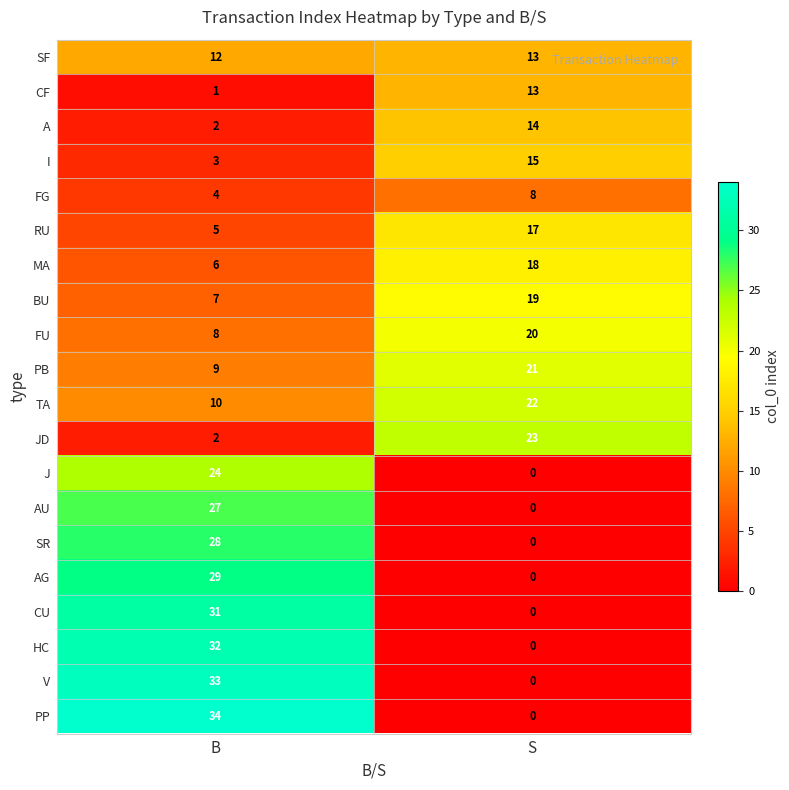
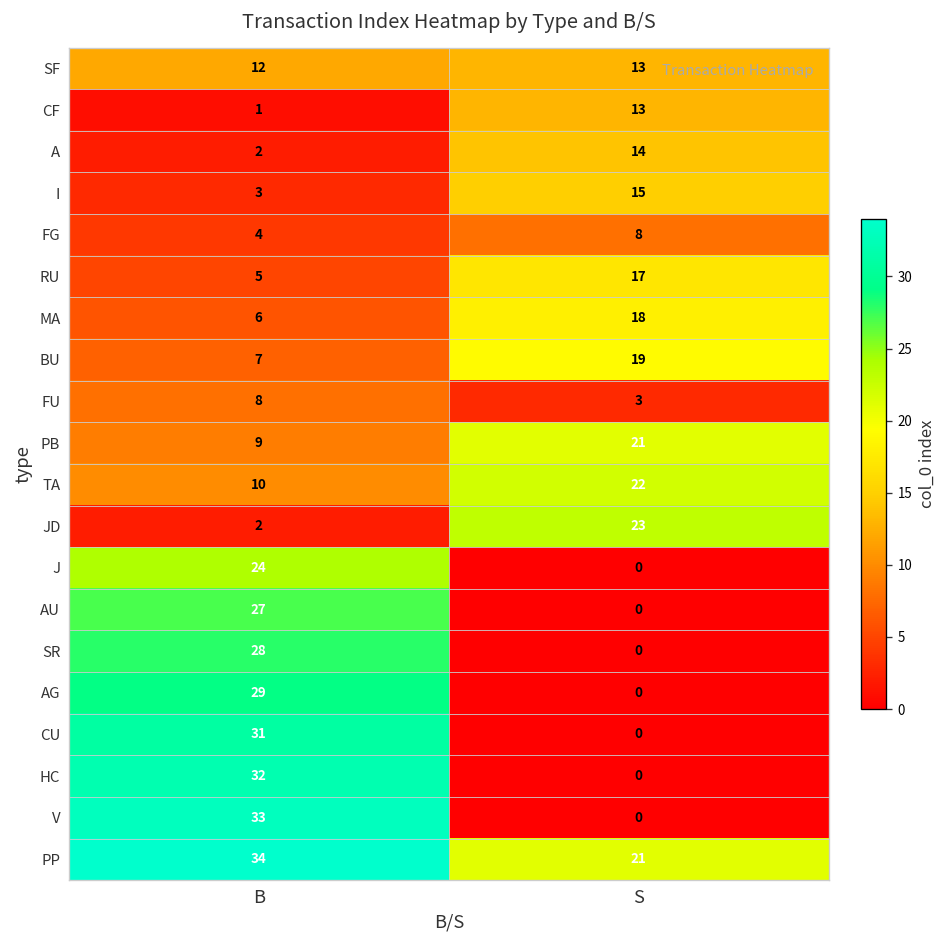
FU, S: 20 -> 3
PP, S: 0 -> 21
